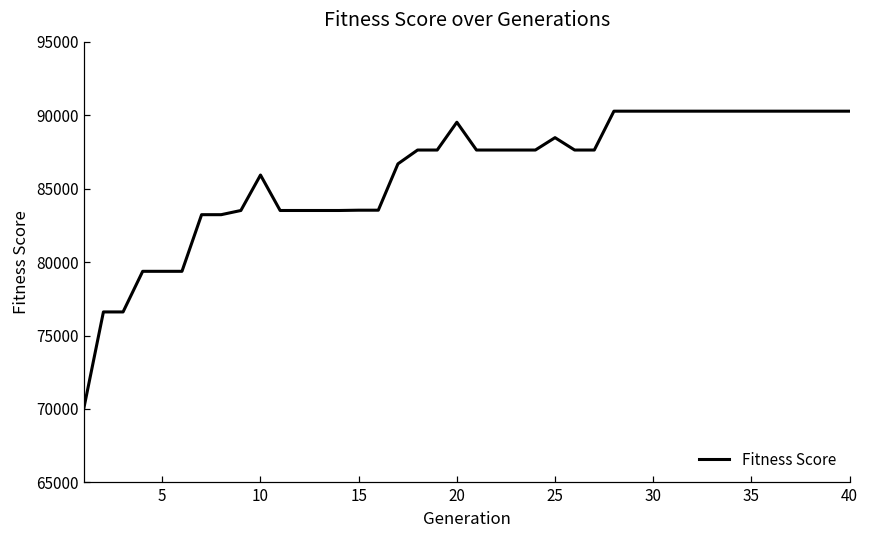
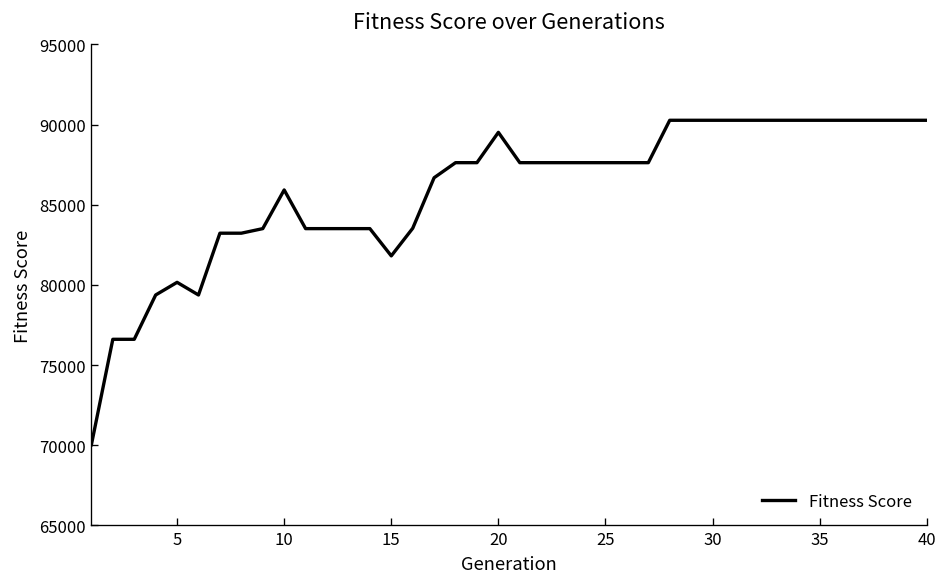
5: 79400 -> 80200
15: 83500 -> 81800
25: 88500 -> 87600
